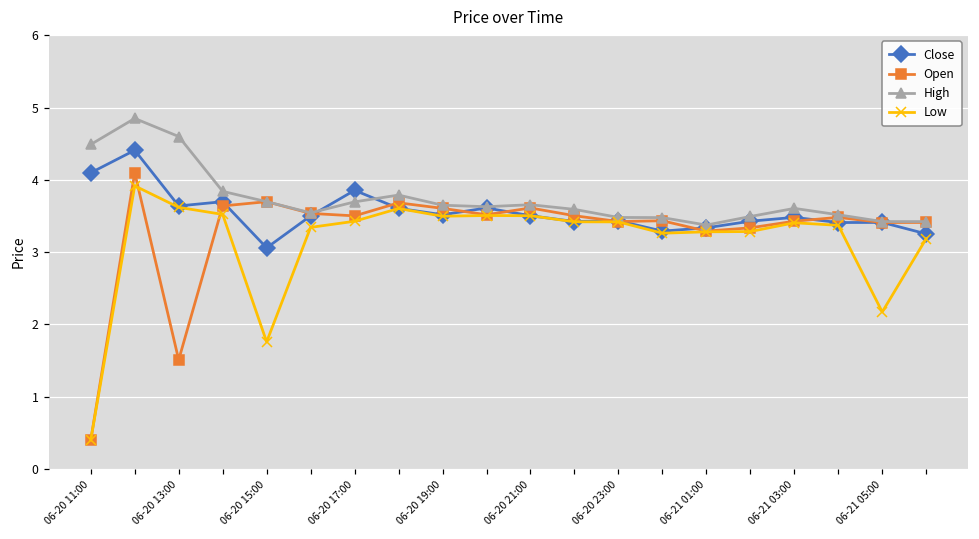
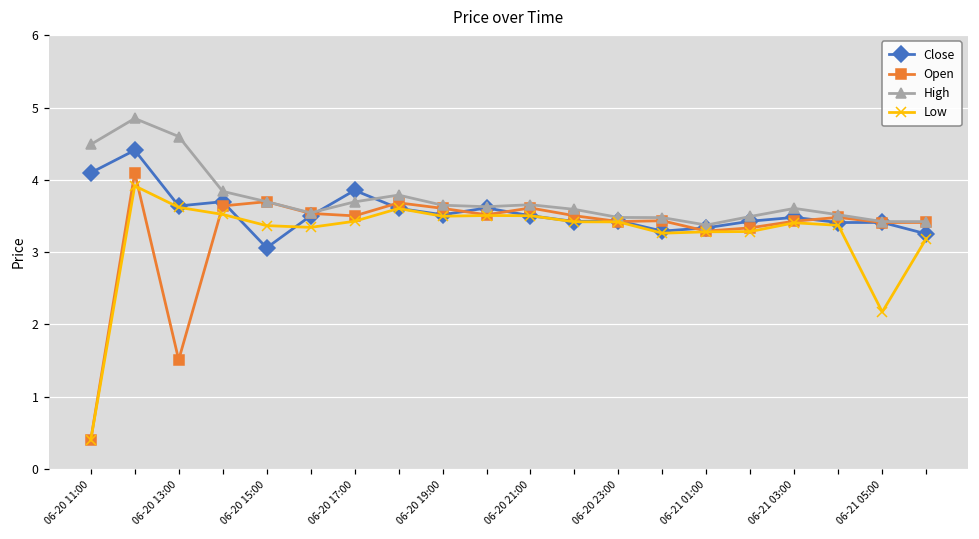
Low, 06-20 15:00: 1.8 -> 3.4
